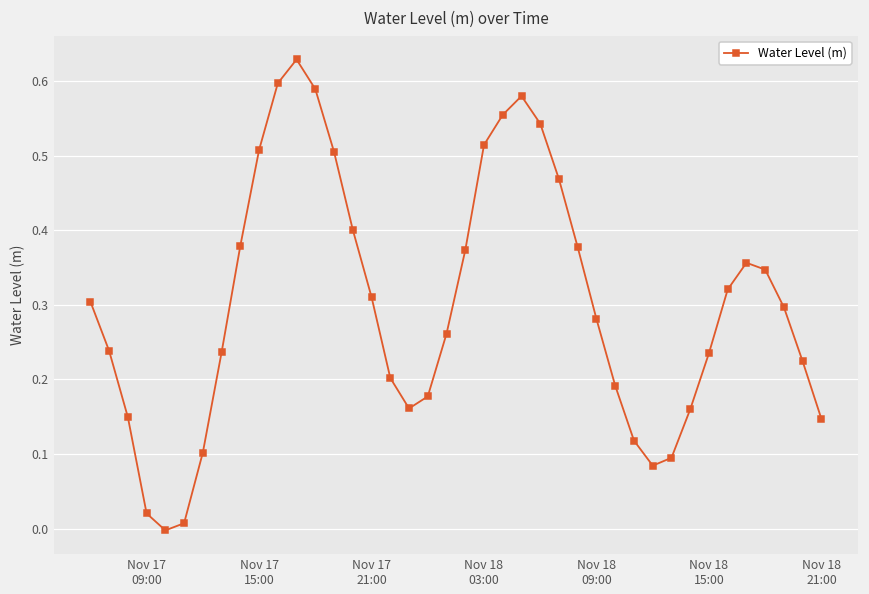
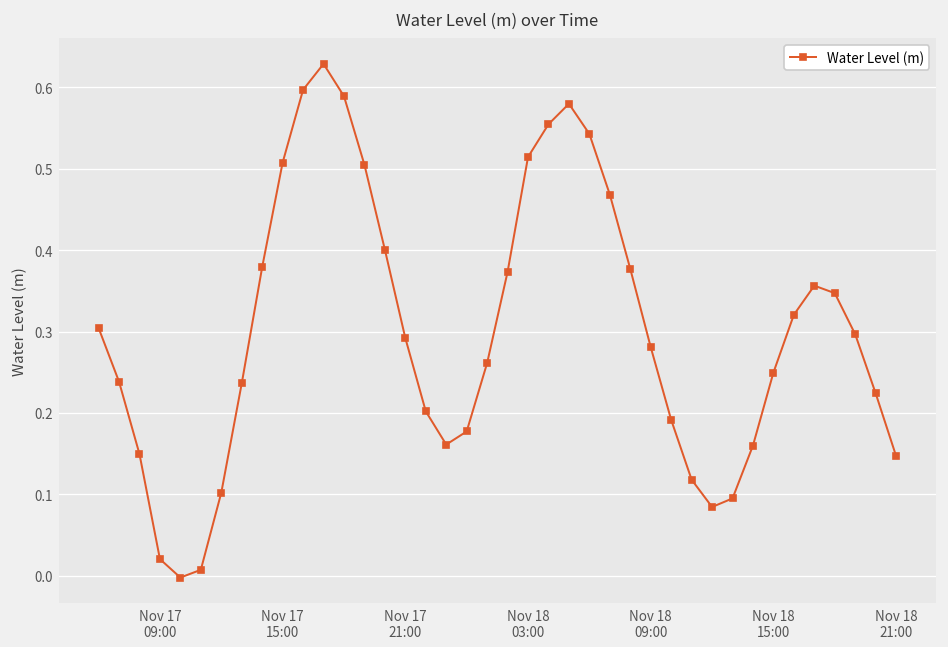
Nov 17 21:00: 0.31 -> 0.29
Nov 18 15:00: 0.24 -> 0.25
